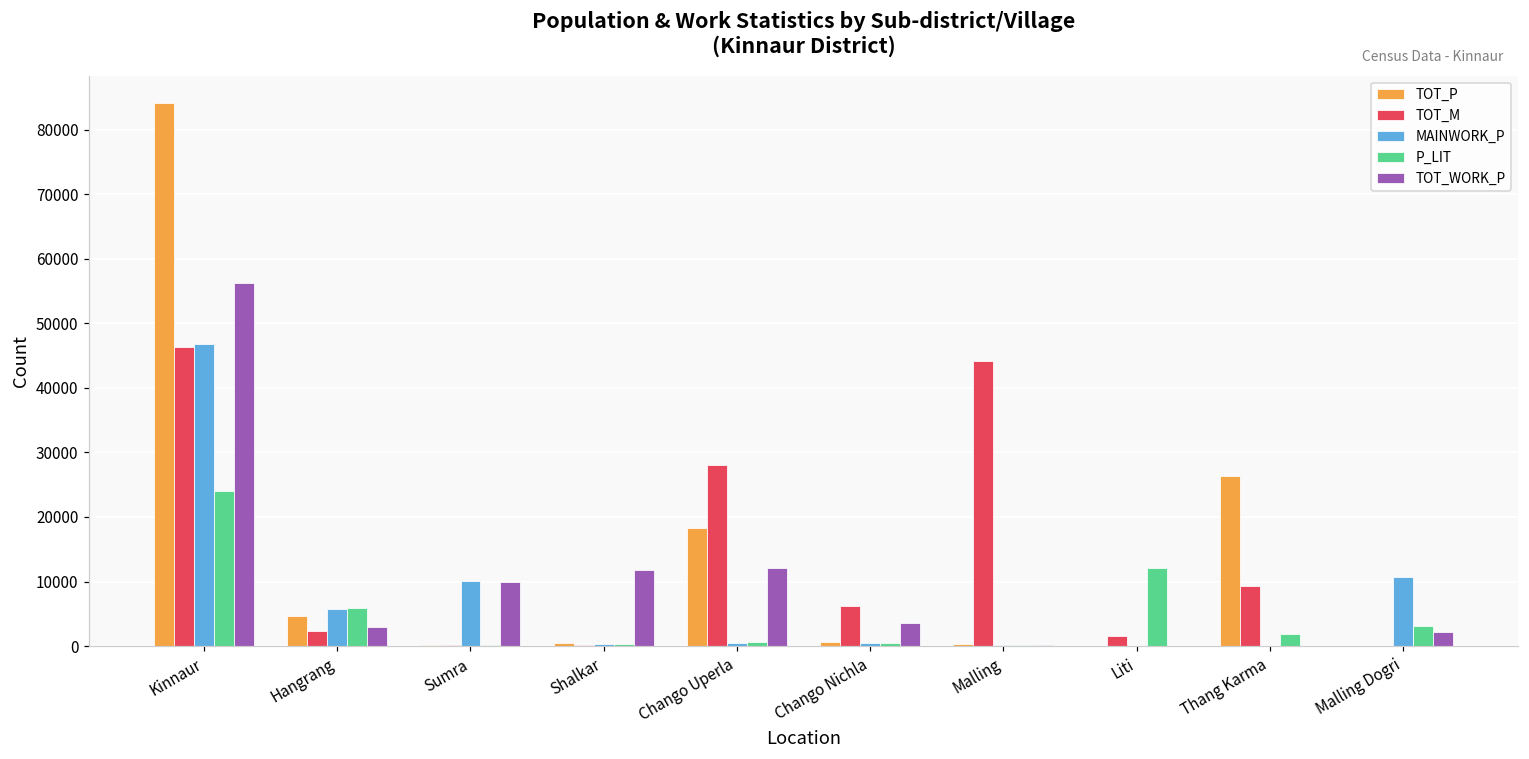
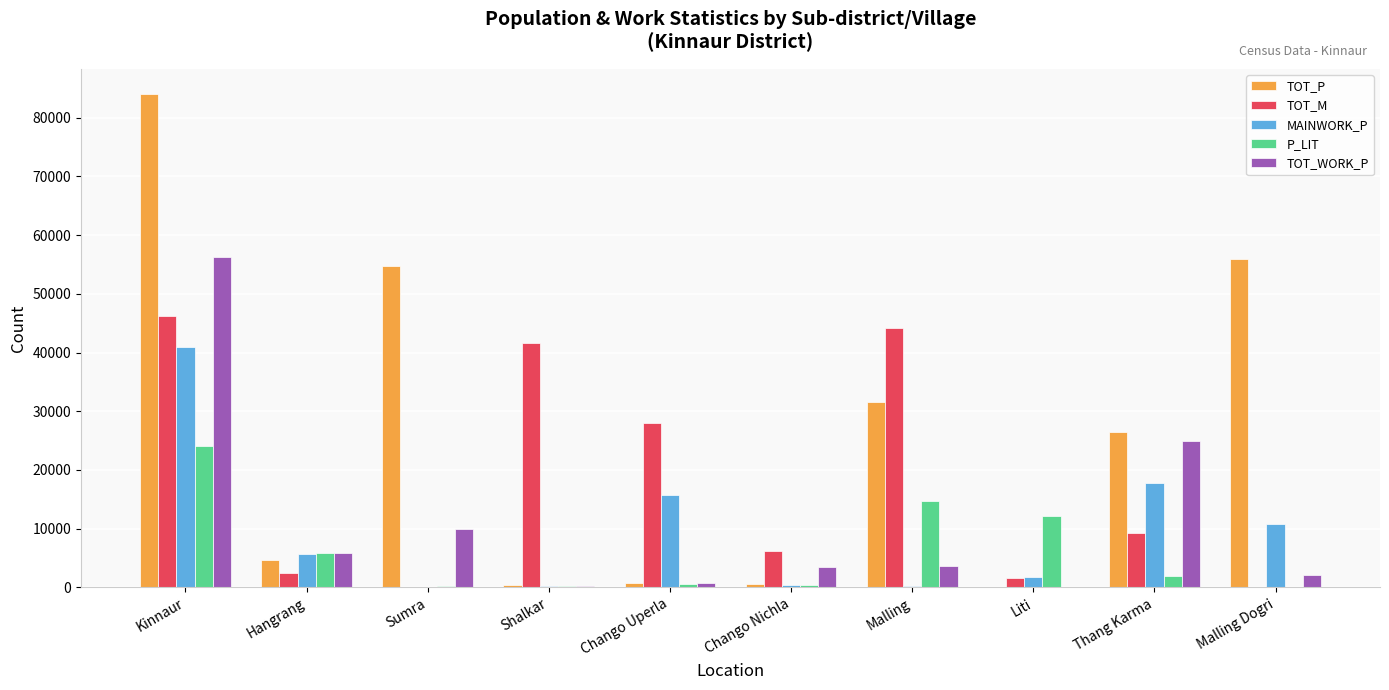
MAINWORK_P, Kinnaur: 47000 -> 41000
TOT_WORK_P, Hangrang: 3000 -> 6000
TOT_P, Sumra: 0 -> 55000
MAINWORK_P, Sumra: 10000 -> 0
TOT_M, Shalkar: 0 -> 42000
TOT_WORK_P, Shalkar: 12000 -> 0
TOT_P, Chango Uperla: 18000 -> 1000
MAINWORK_P, Chango Uperla: 0 -> 16000
TOT_WORK_P, Chango Uperla: 12000 -> 1000
TOT_P, Malling: 0 -> 32000
P_LIT, Malling: 0 -> 15000
TOT_WORK_P, Malling: 0 -> 4000
MAINWORK_P, Liti: 0 -> 2000
MAINWORK_P, Thang Karma: 0 -> 18000
TOT_WORK_P, Thang Karma: 0 -> 25000
TOT_P, Malling Dogri: 0 -> 56000
P_LIT, Malling Dogri: 3000 -> 0
